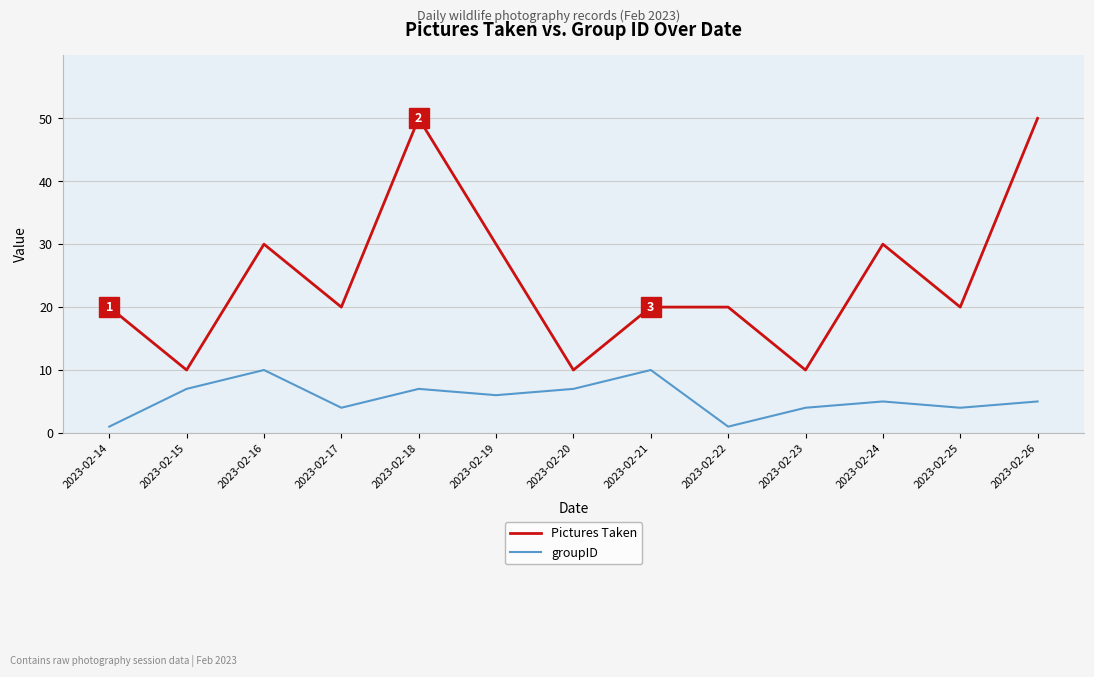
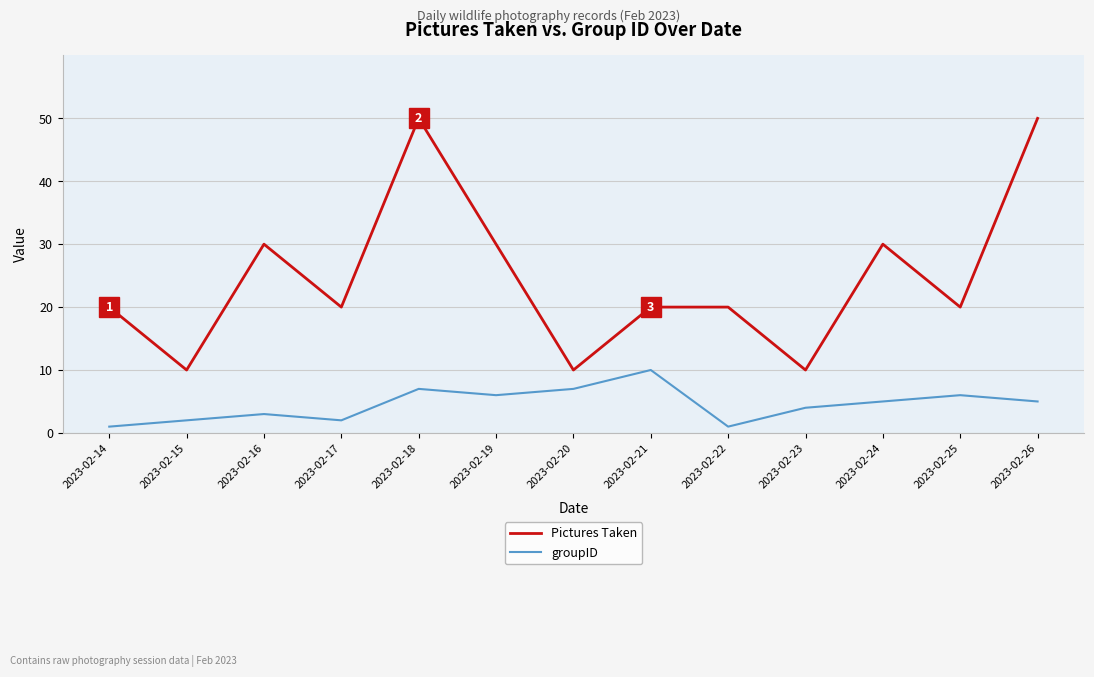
groupID, 2023-02-15: 7 -> 2
groupID, 2023-02-16: 10 -> 3
groupID, 2023-02-17: 4 -> 2
groupID, 2023-02-25: 4 -> 6
